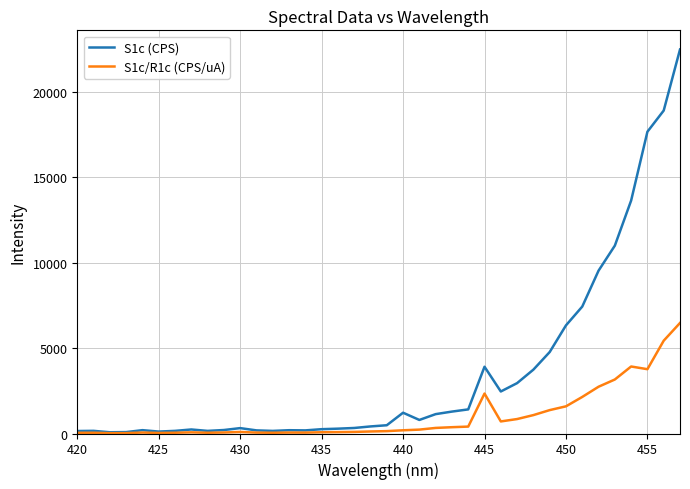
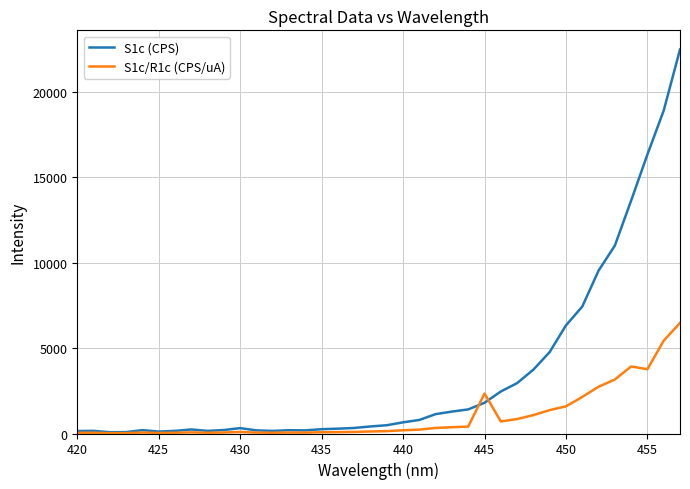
S1c (CPS), 440: 1200 -> 700
S1c (CPS), 445: 3900 -> 1800
S1c (CPS), 455: 17700 -> 16300
